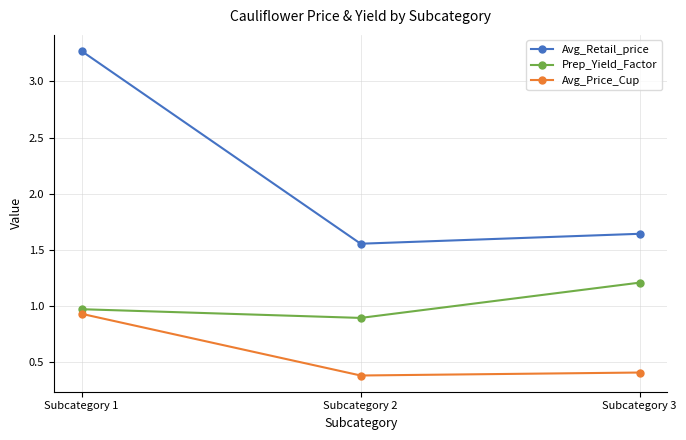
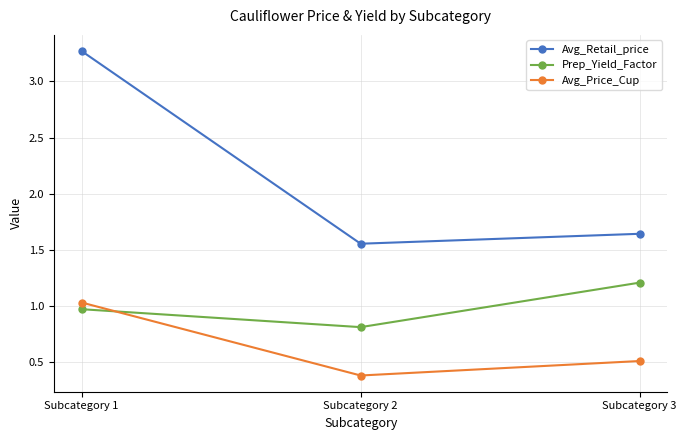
Avg_Price_Cup, Subcategory 1: 0.93 -> 1.03
Prep_Yield_Factor, Subcategory 2: 0.89 -> 0.81
Avg_Price_Cup, Subcategory 3: 0.41 -> 0.51
